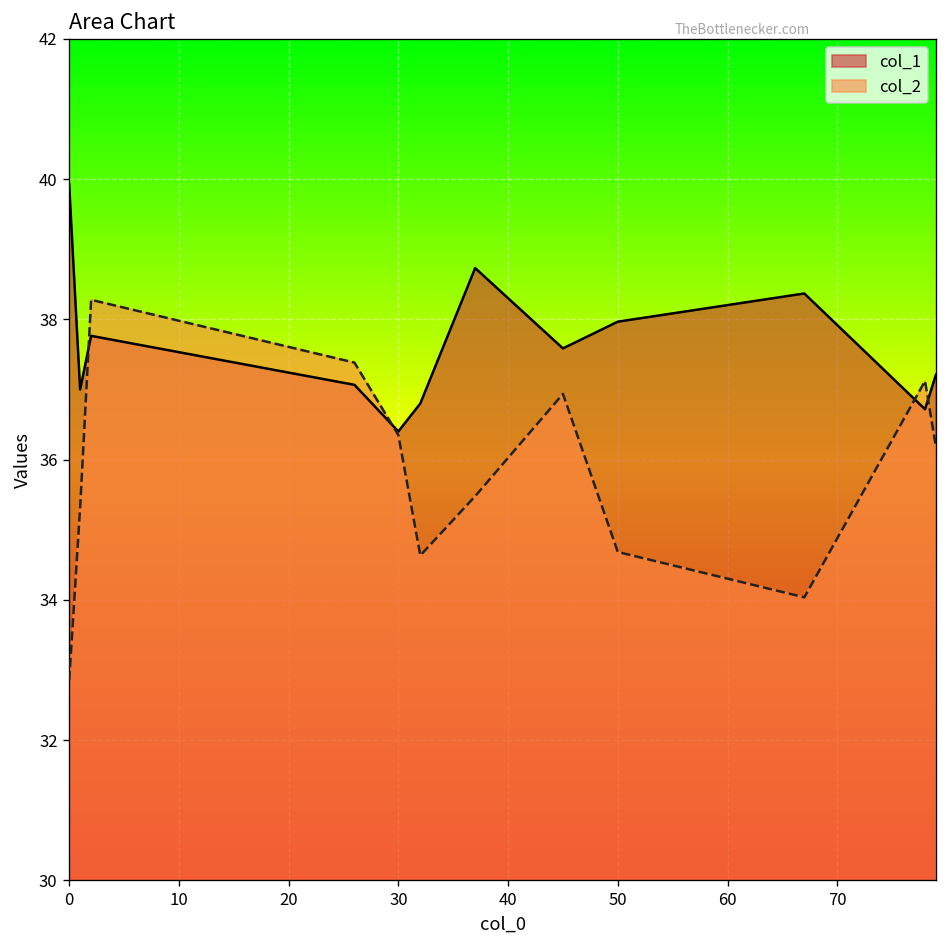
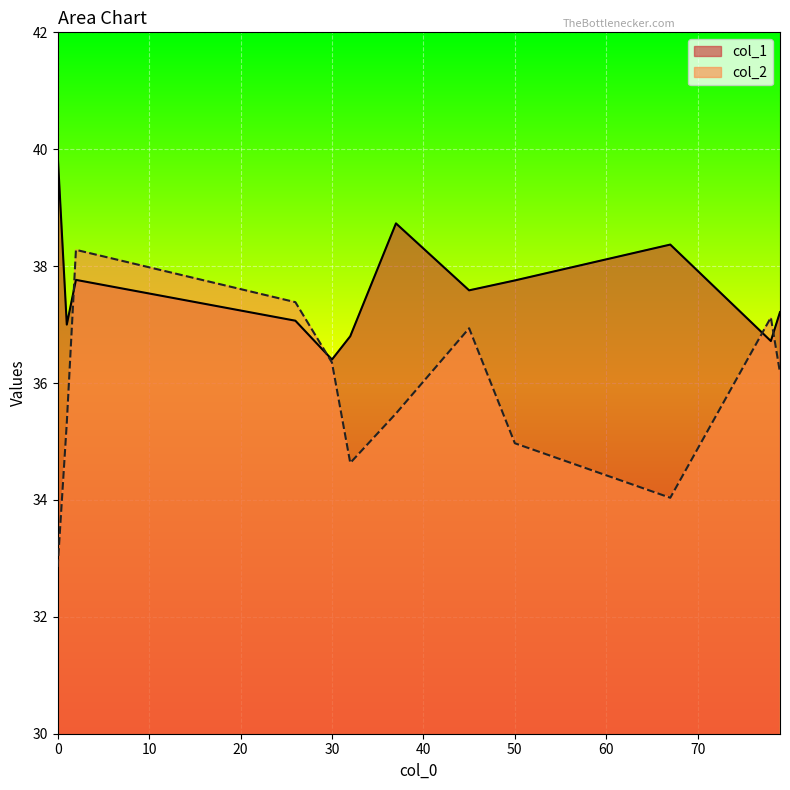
col_1, 50: 38.0 -> 37.8
col_2, 50: 34.7 -> 35.0
